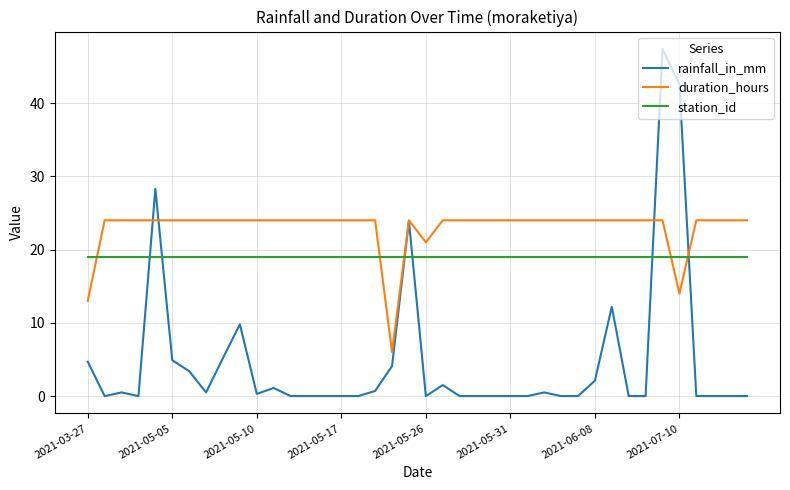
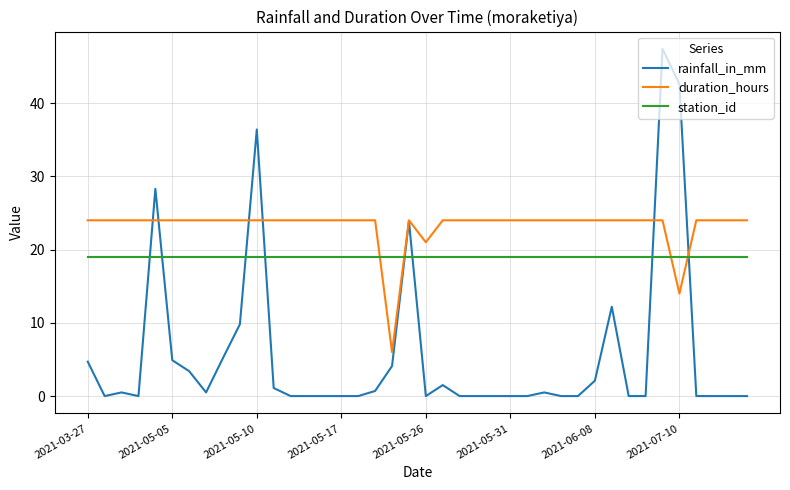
duration_hours, 2021-03-27: 13 -> 24
rainfall_in_mm, 2021-05-10: 0 -> 36
